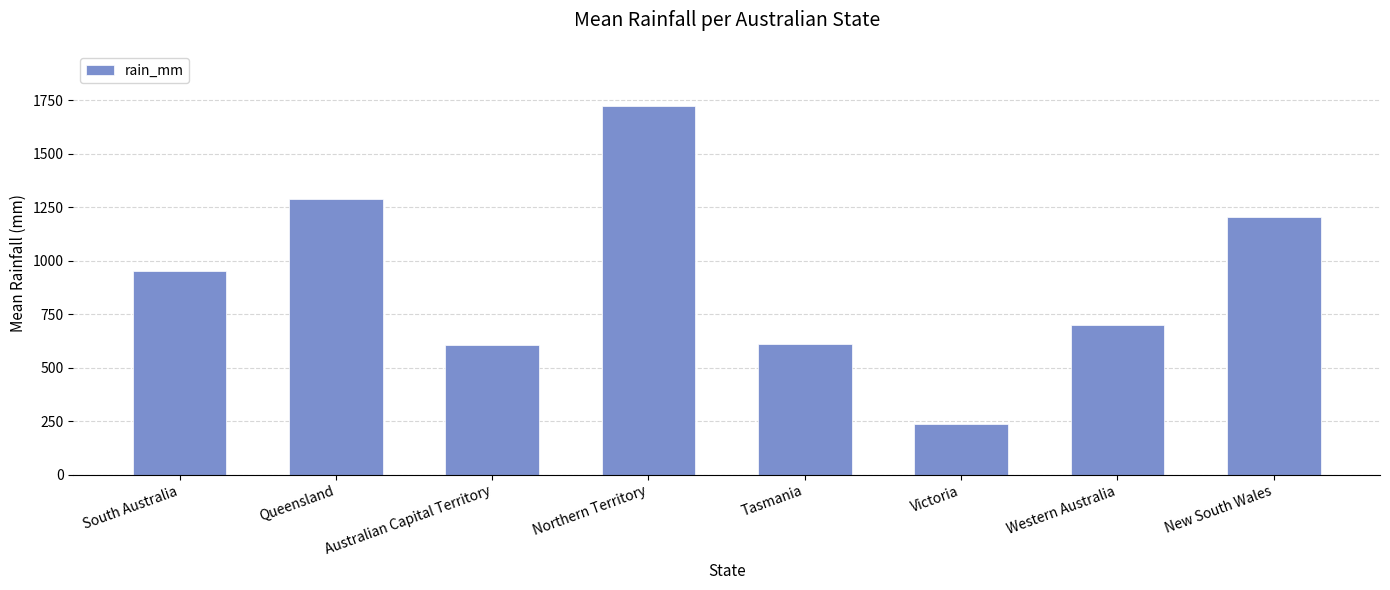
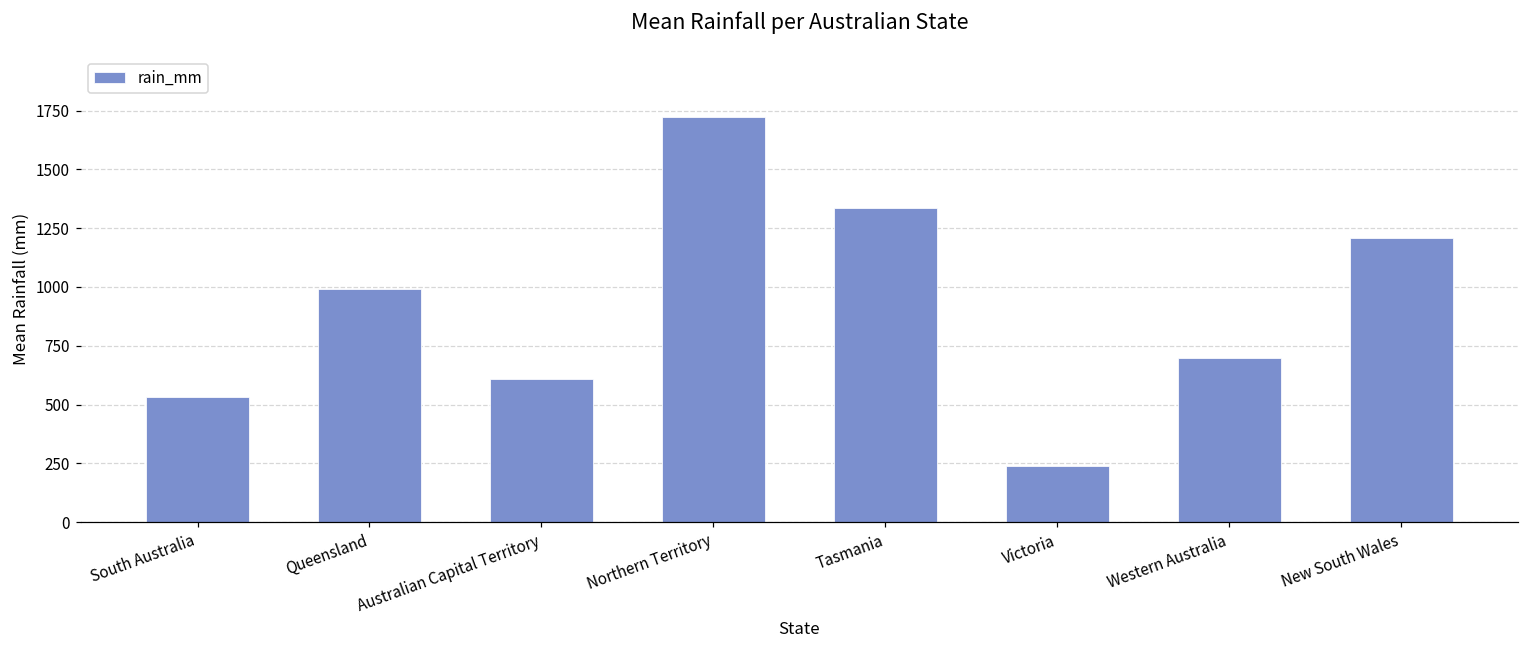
South Australia: 950 -> 530
Queensland: 1290 -> 990
Tasmania: 610 -> 1340
